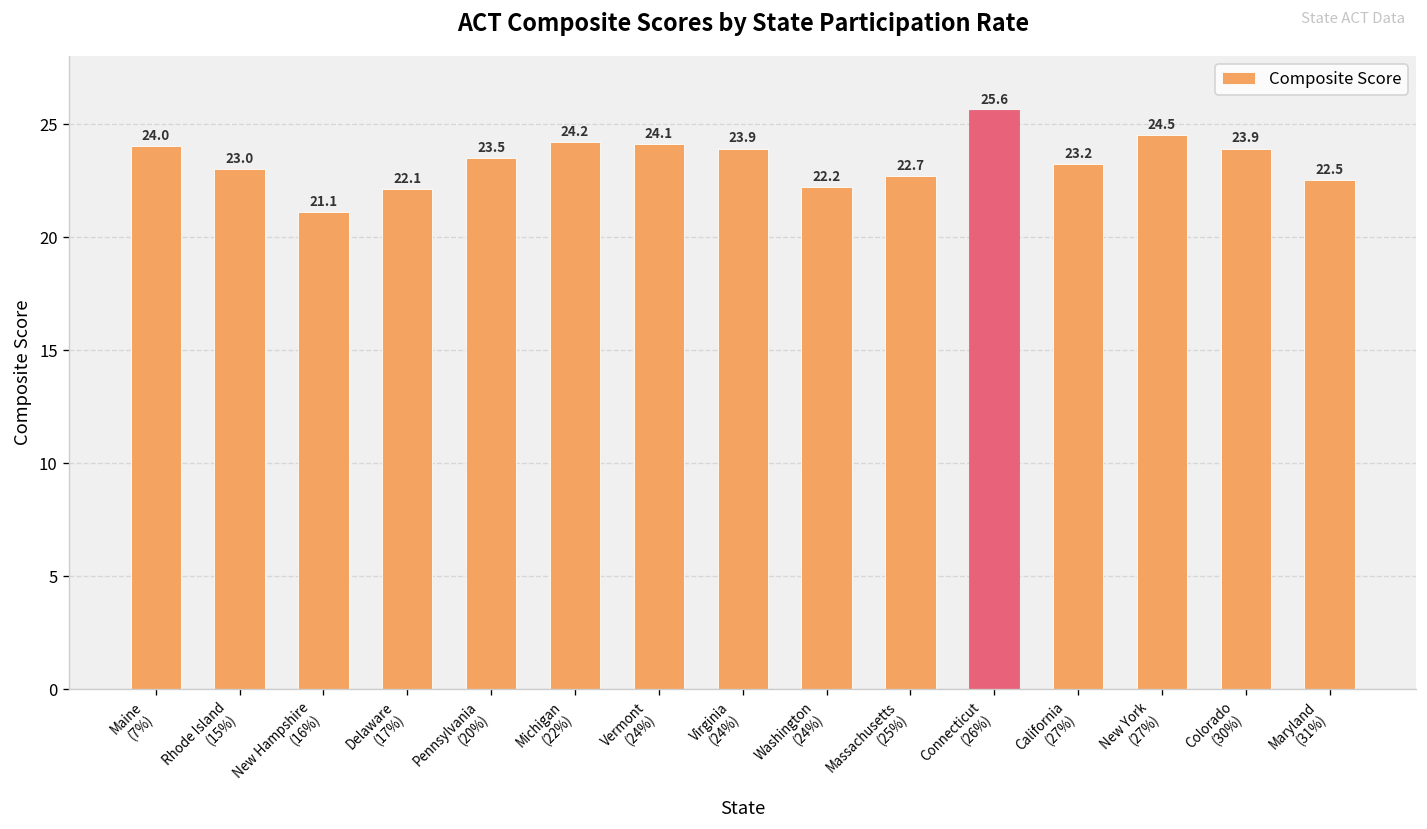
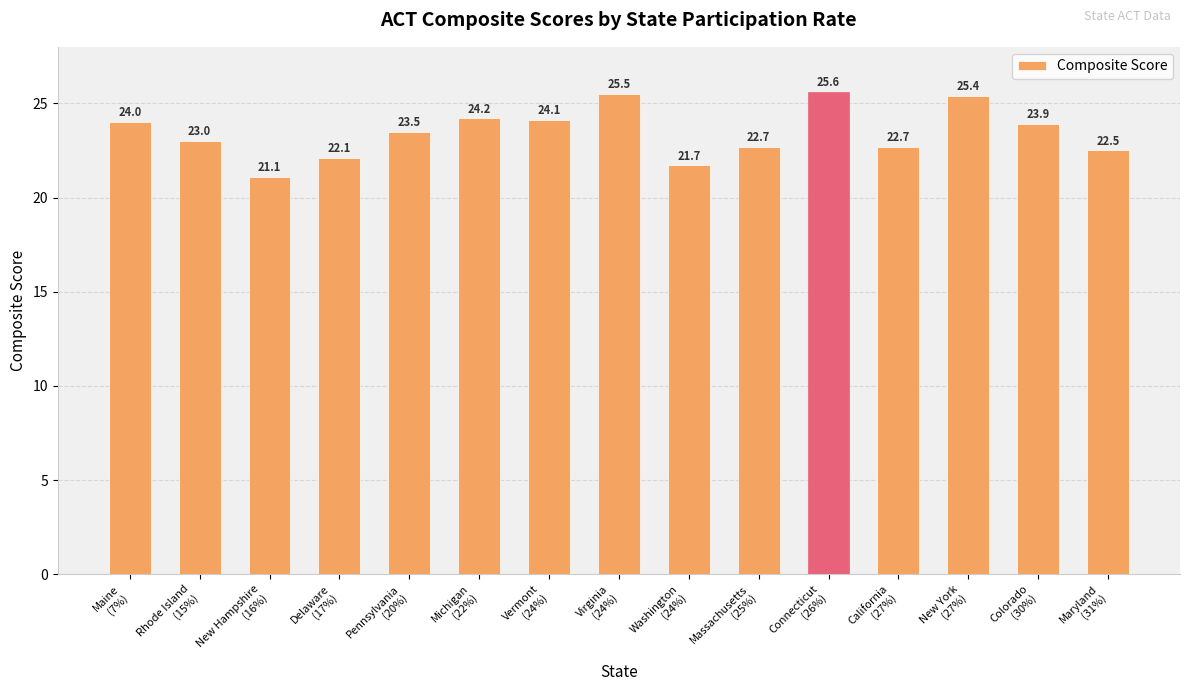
Virginia (24%): 23.9 -> 25.5
Washington (24%): 22.2 -> 21.7
California (27%): 23.2 -> 22.7
New York (27%): 24.5 -> 25.4
